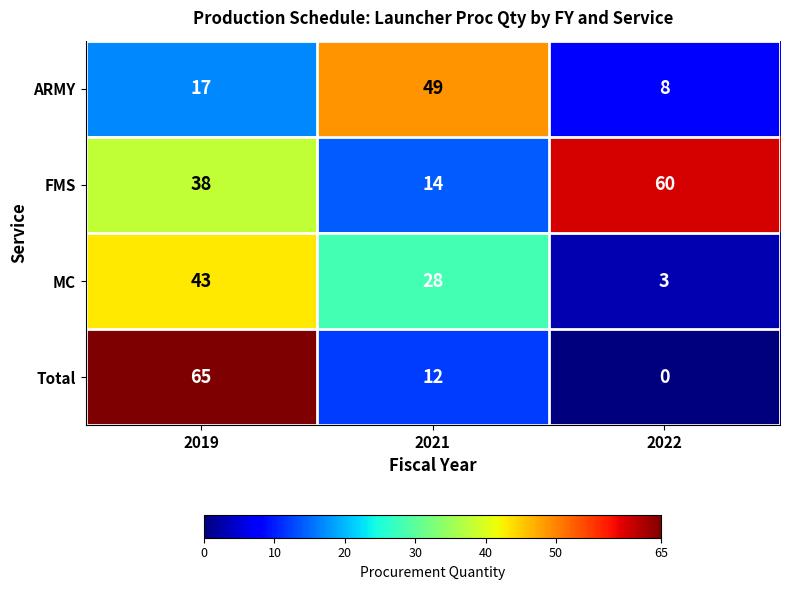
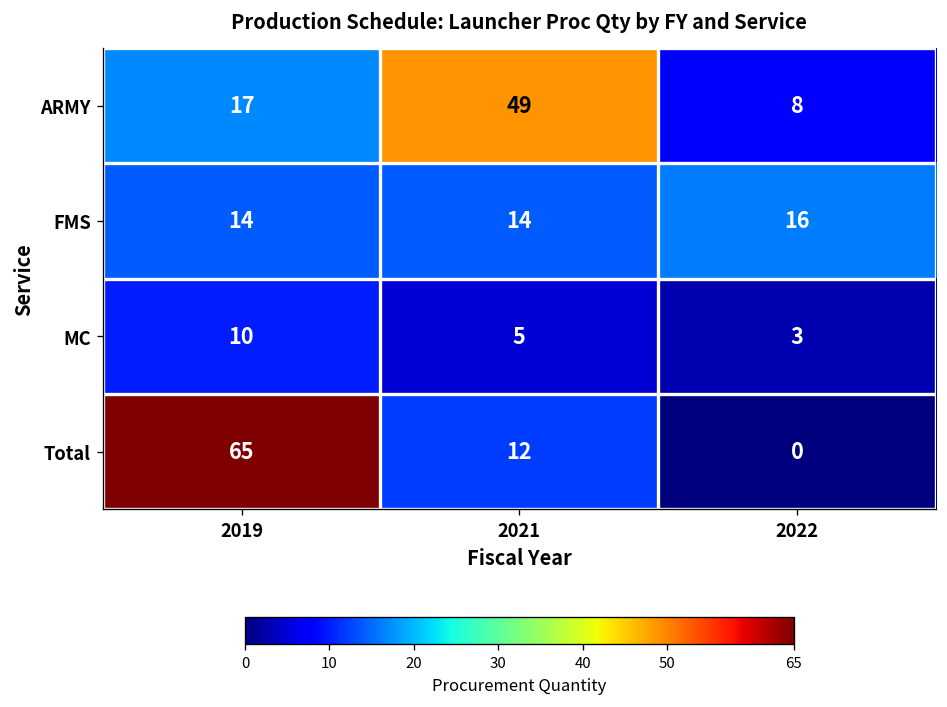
FMS, 2019: 38 -> 14
FMS, 2022: 60 -> 16
MC, 2019: 43 -> 10
MC, 2021: 28 -> 5
